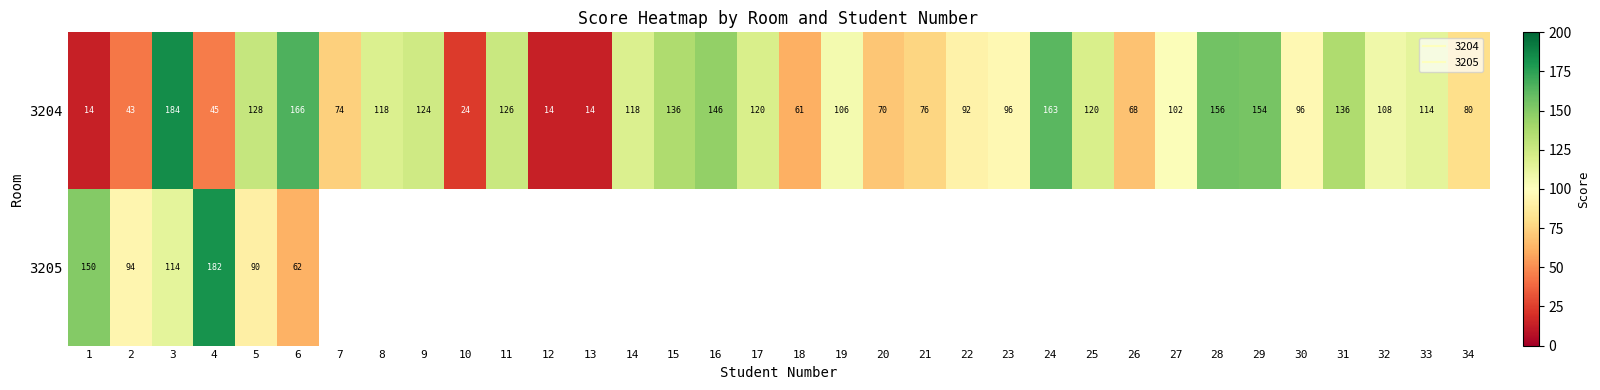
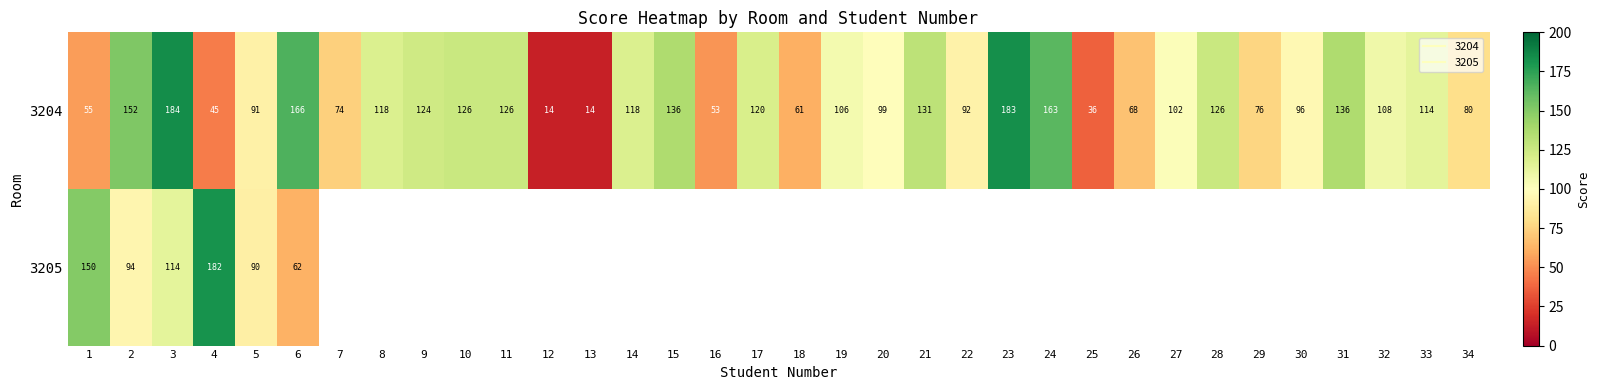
3204, 1: 14 -> 55
3204, 2: 43 -> 152
3204, 5: 128 -> 91
3204, 10: 24 -> 126
3204, 16: 146 -> 53
3204, 20: 70 -> 99
3204, 21: 76 -> 131
3204, 23: 96 -> 183
3204, 25: 120 -> 36
3204, 28: 156 -> 126
3204, 29: 154 -> 76
